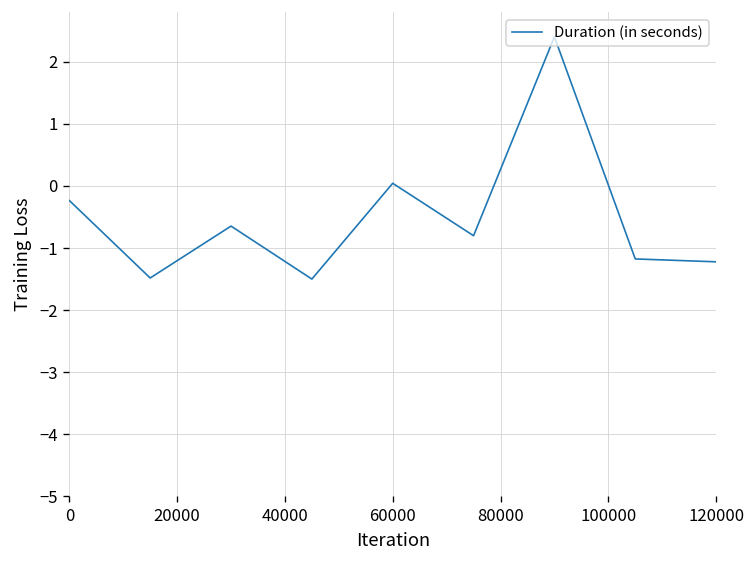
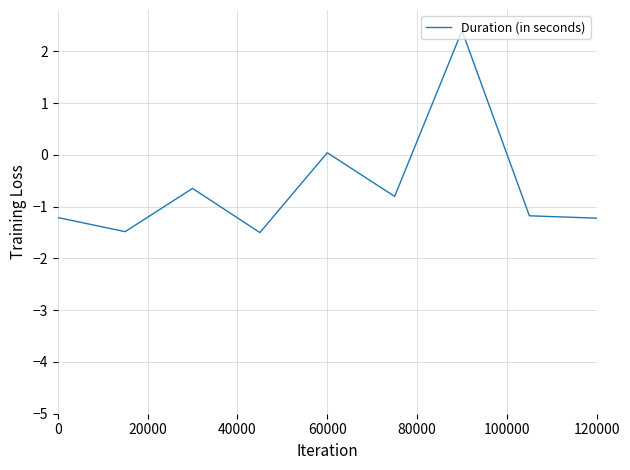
0: -0.2 -> -1.2
